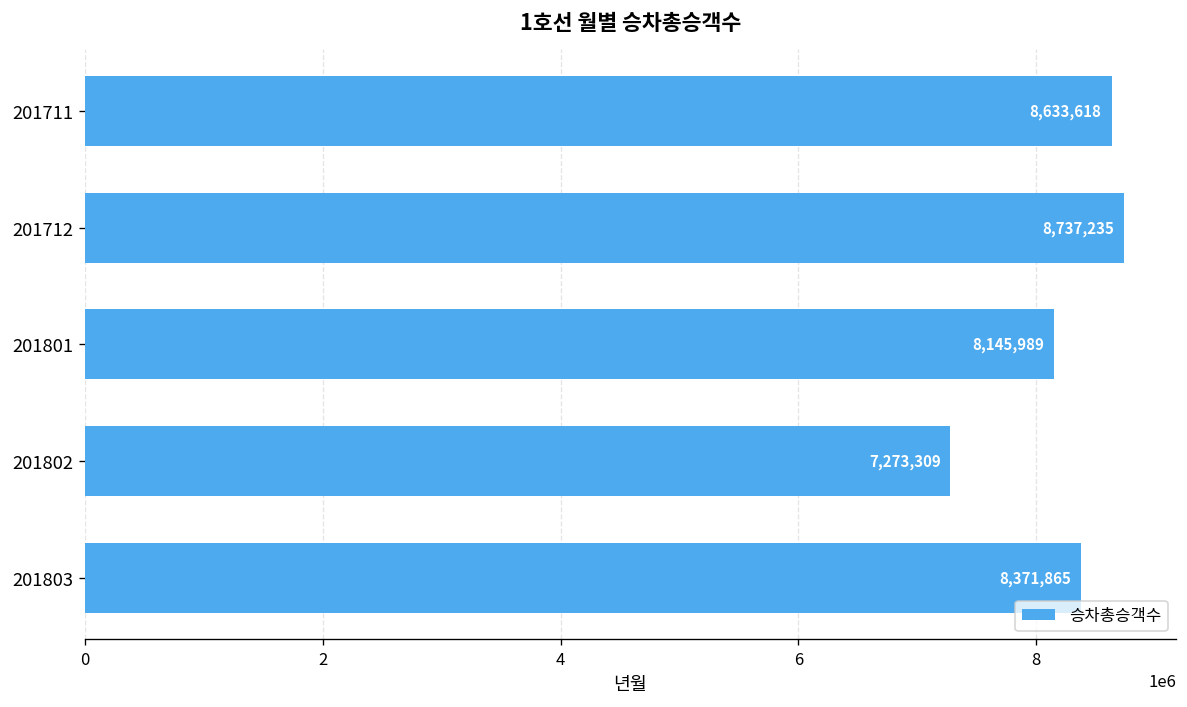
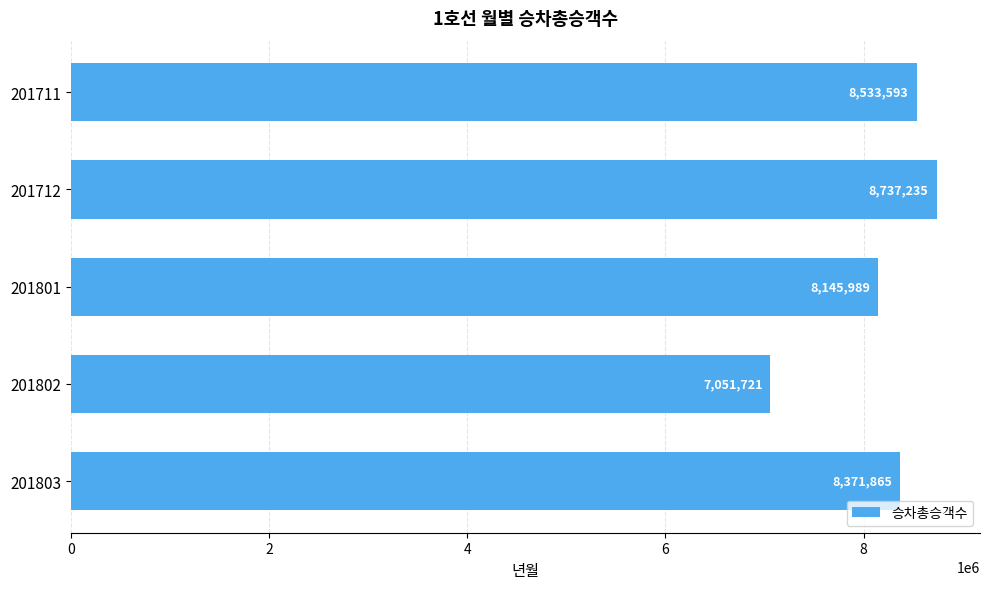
201711: 8,633,618 -> 8,533,593
201802: 7,273,309 -> 7,051,721
